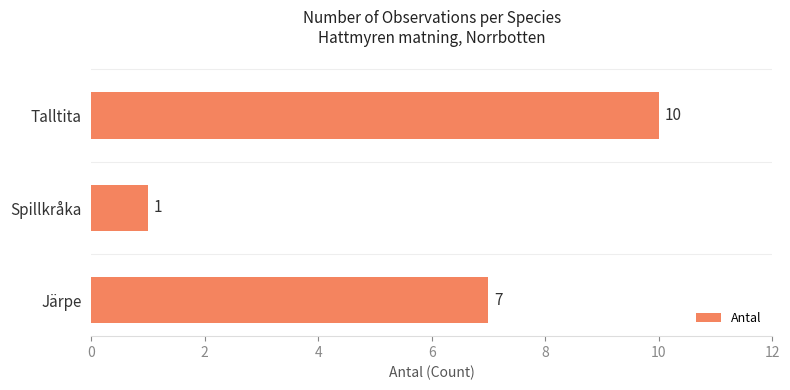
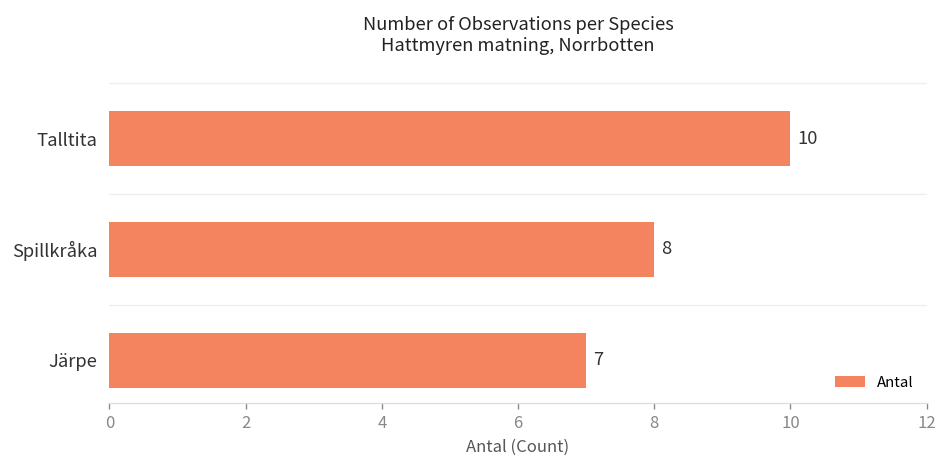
Spillkråka: 1 -> 8
